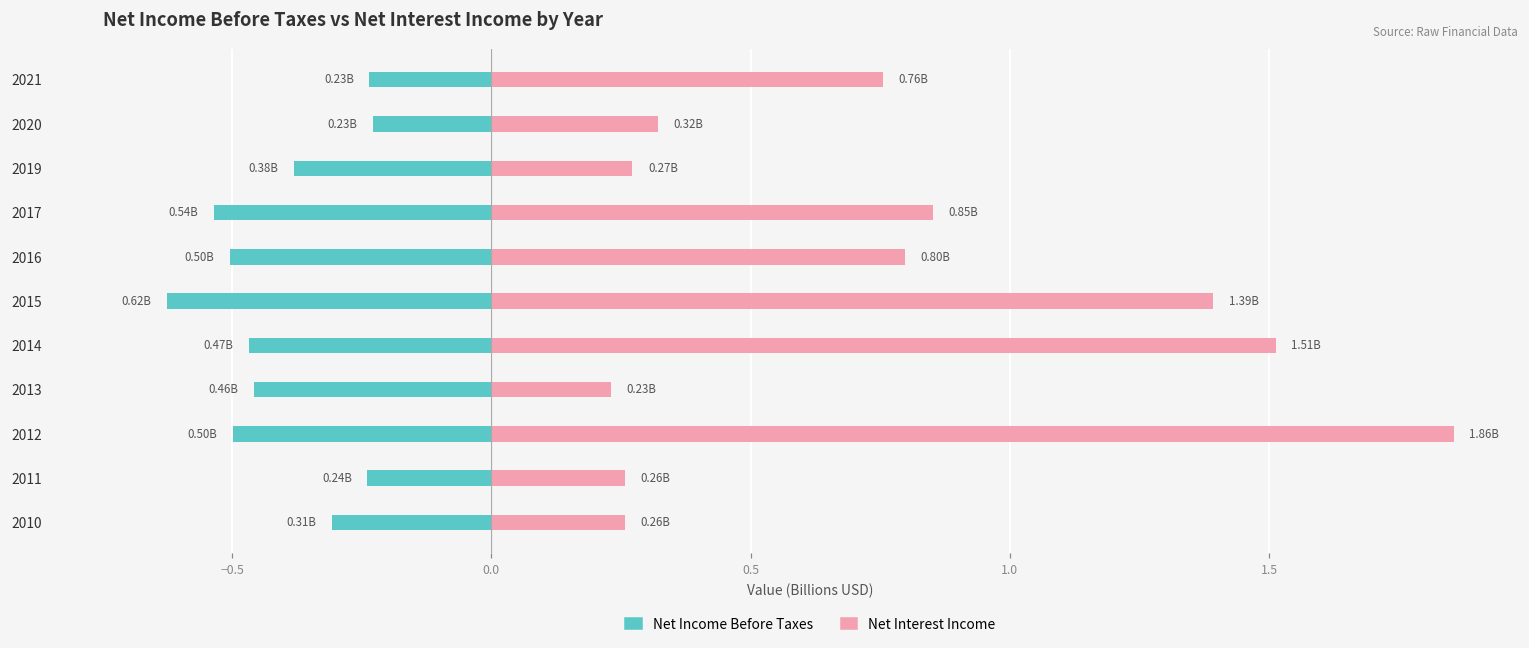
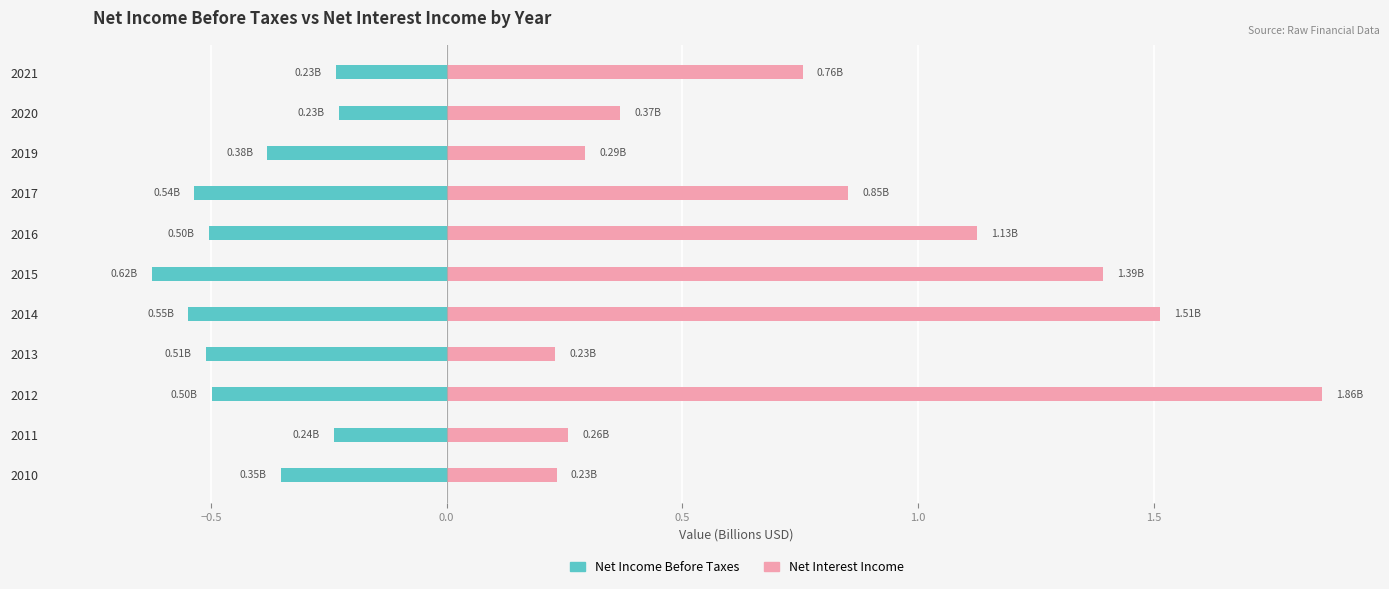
Net Interest Income, 2020: 0.32B -> 0.37B
Net Interest Income, 2019: 0.27B -> 0.29B
Net Interest Income, 2016: 0.80B -> 1.13B
Net Income Before Taxes, 2014: 0.47B -> 0.55B
Net Income Before Taxes, 2013: 0.46B -> 0.51B
Net Income Before Taxes, 2010: 0.31B -> 0.35B
Net Interest Income, 2010: 0.26B -> 0.23B
